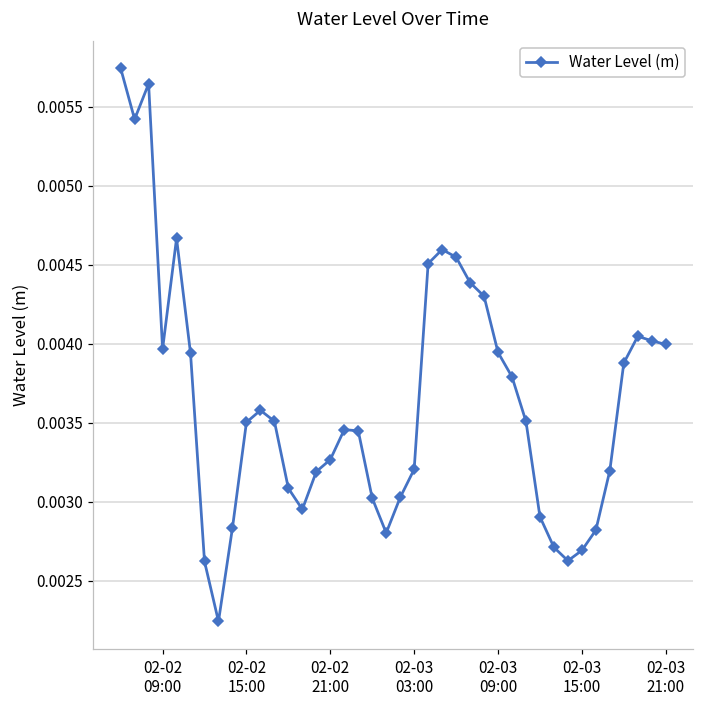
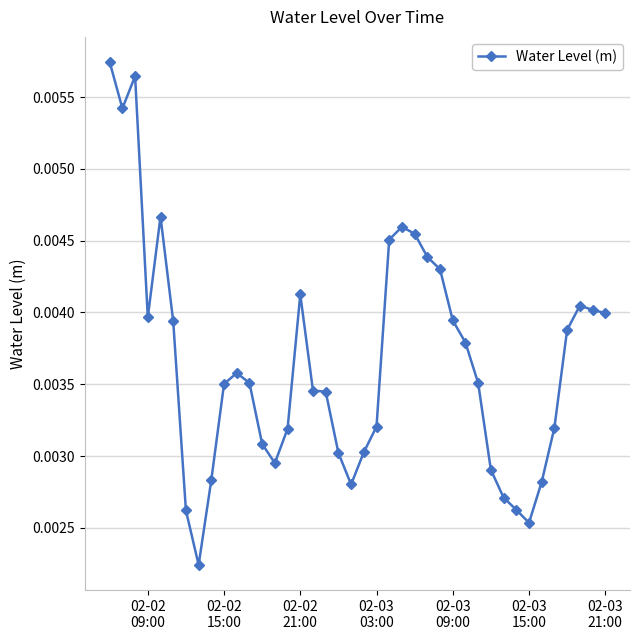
02-02 21:00: 0.00327 -> 0.00413
02-03 15:00: 0.00269 -> 0.00254
